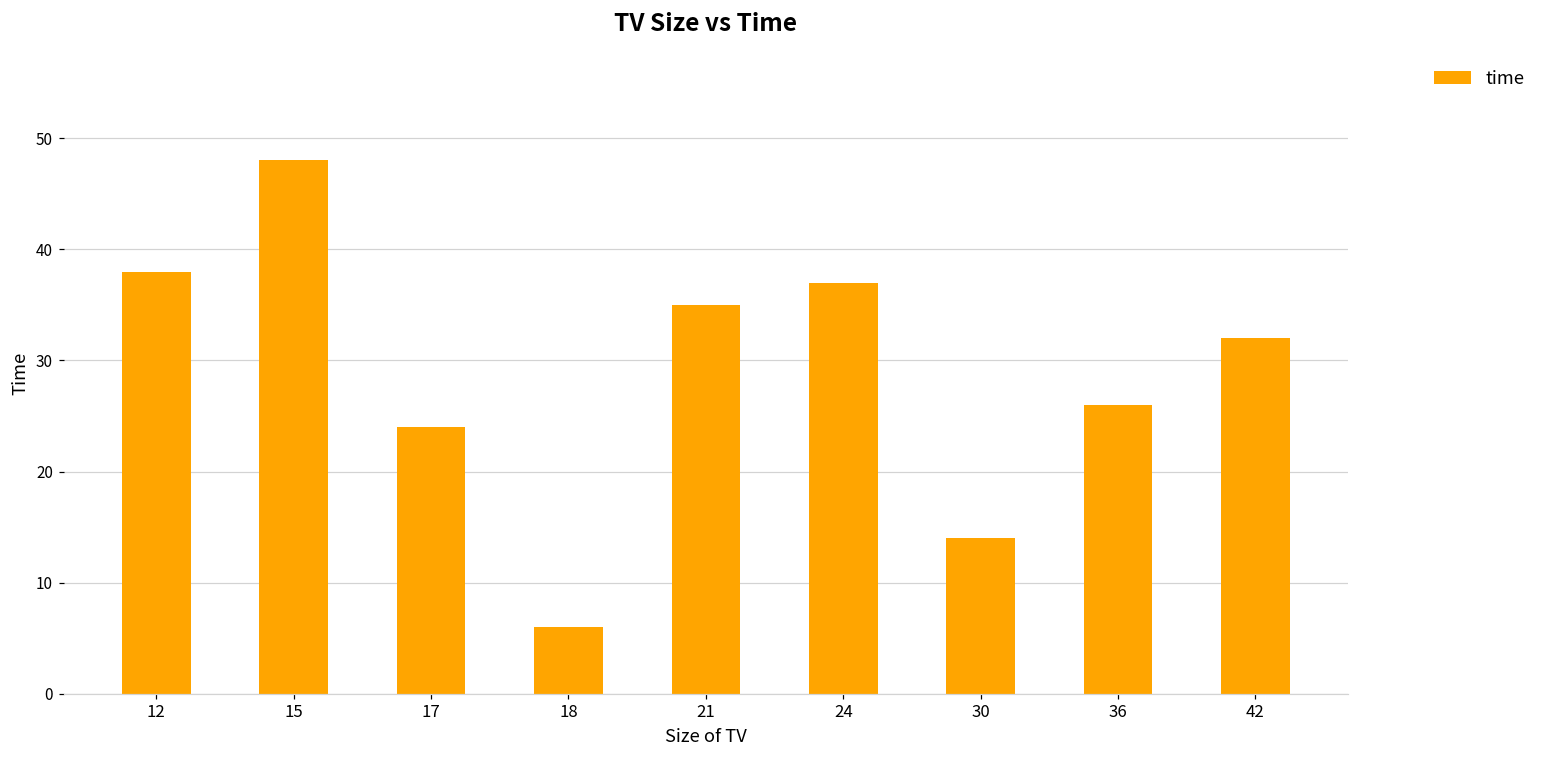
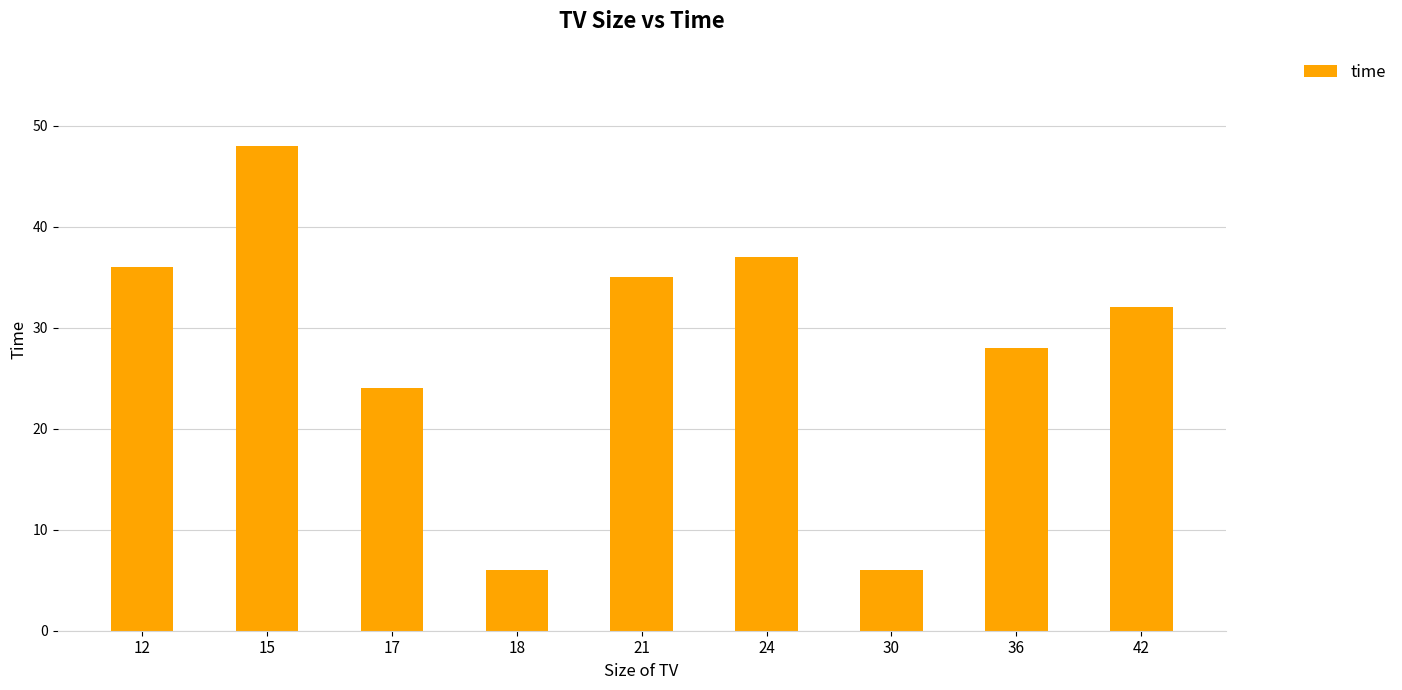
12: 38 -> 36
30: 14 -> 6
36: 26 -> 28
